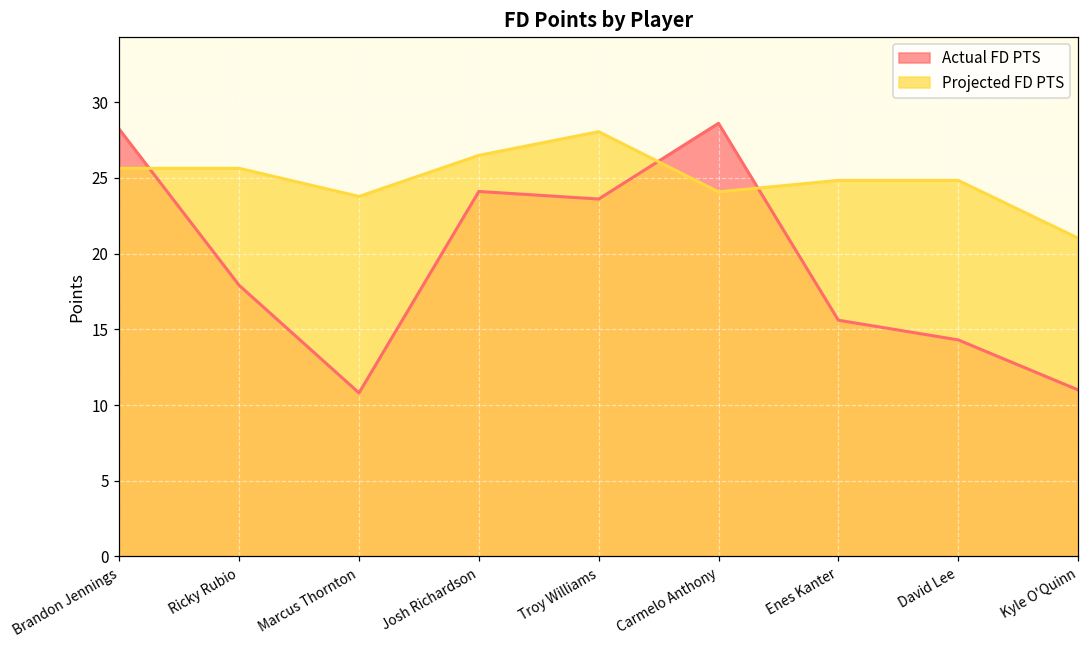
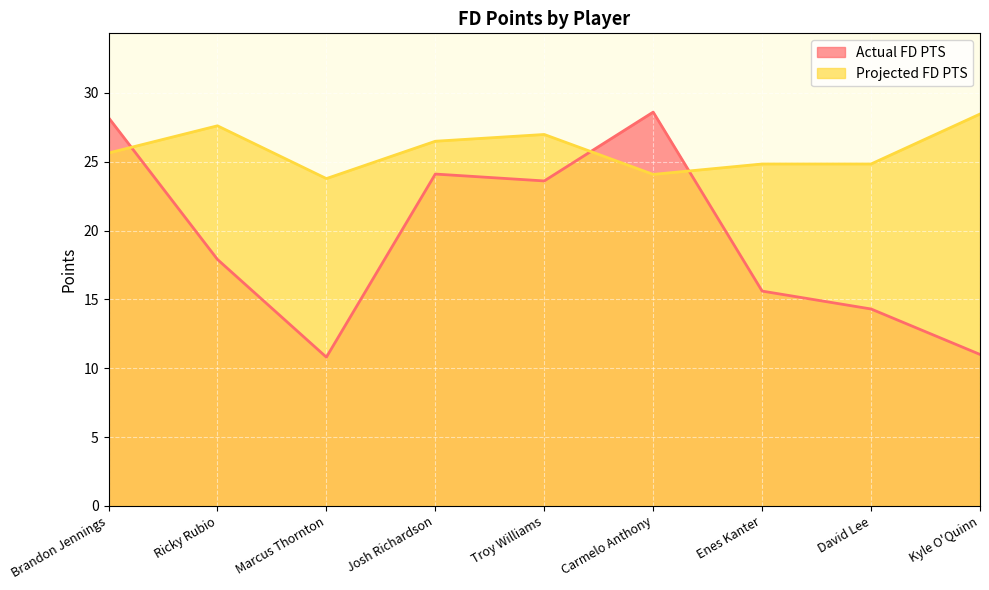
Projected FD PTS, Ricky Rubio: 25.6 -> 27.6
Projected FD PTS, Troy Williams: 28.0 -> 27.0
Projected FD PTS, Kyle O'Quinn: 21.0 -> 28.5
